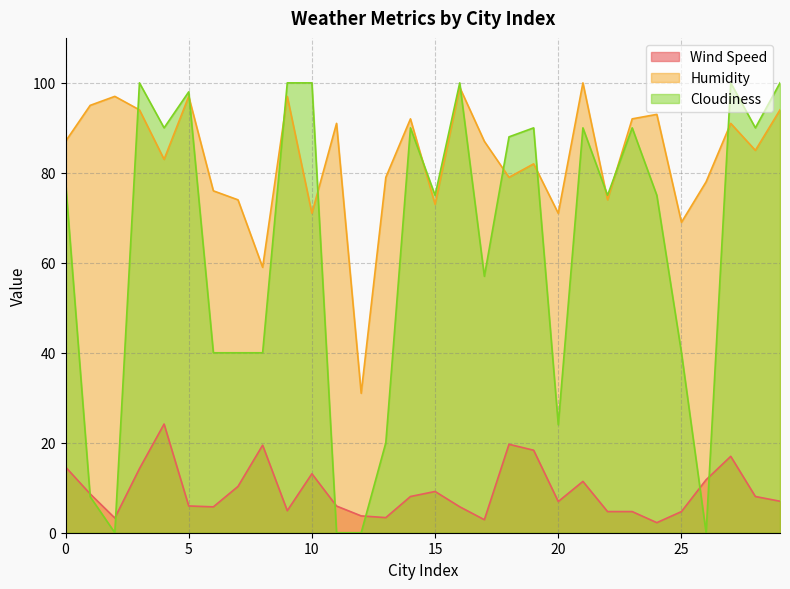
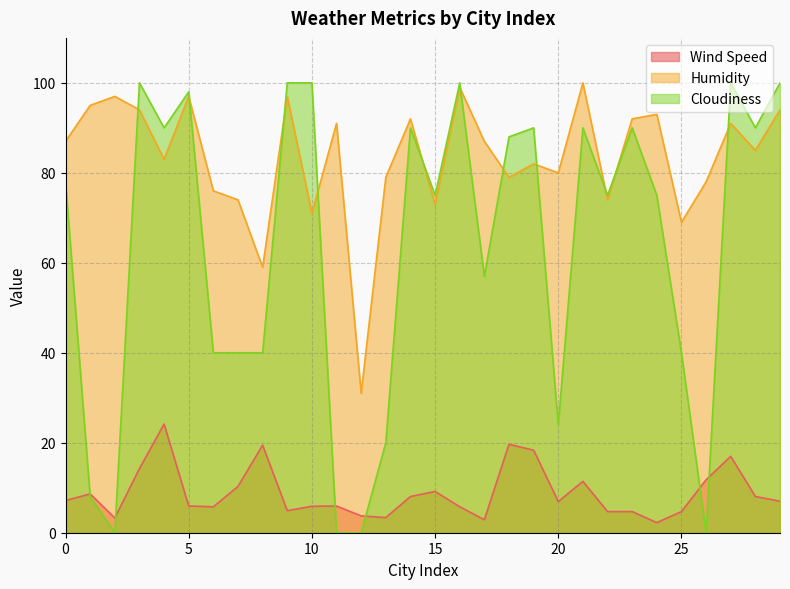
Wind Speed, 0: 15 -> 7
Wind Speed, 10: 13 -> 6
Humidity, 20: 71 -> 80
